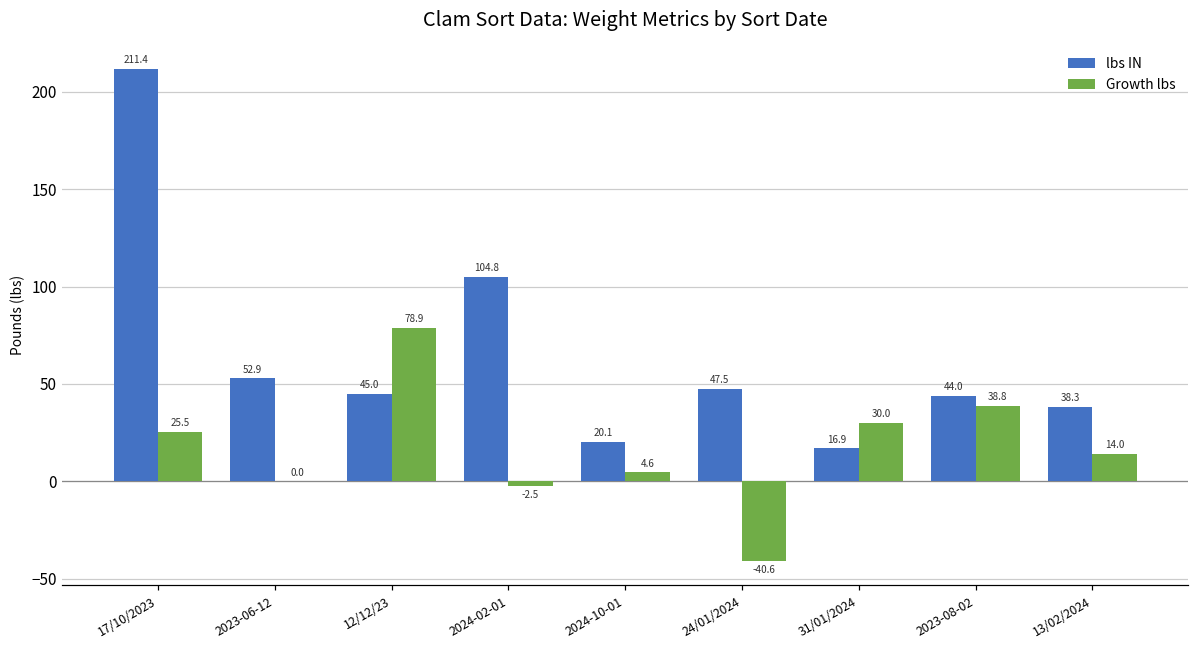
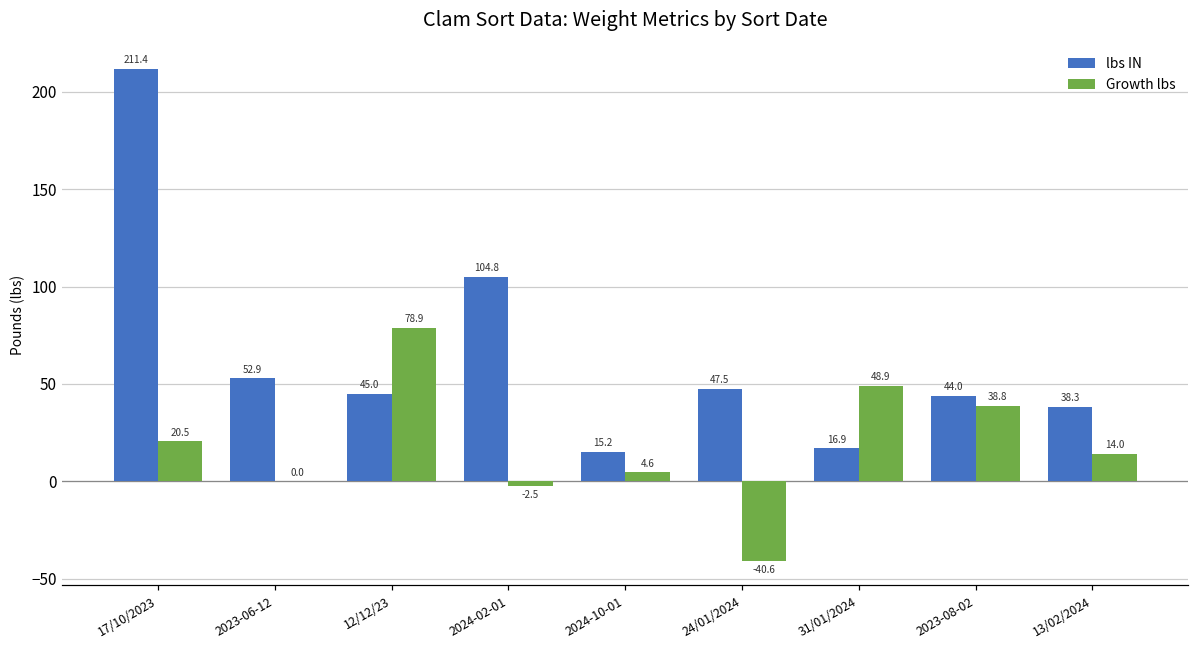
Growth lbs, 17/10/2023: 25.5 -> 20.5
lbs IN, 2024-10-01: 20.1 -> 15.2
Growth lbs, 31/01/2024: 30.0 -> 48.9
